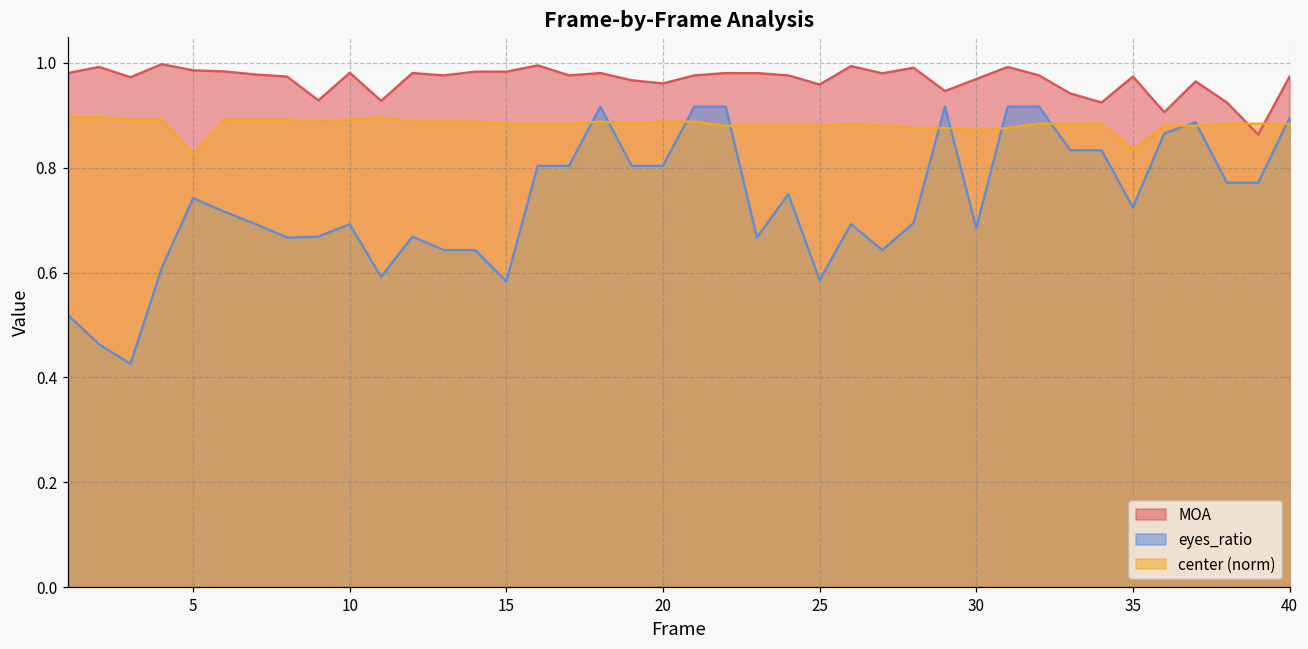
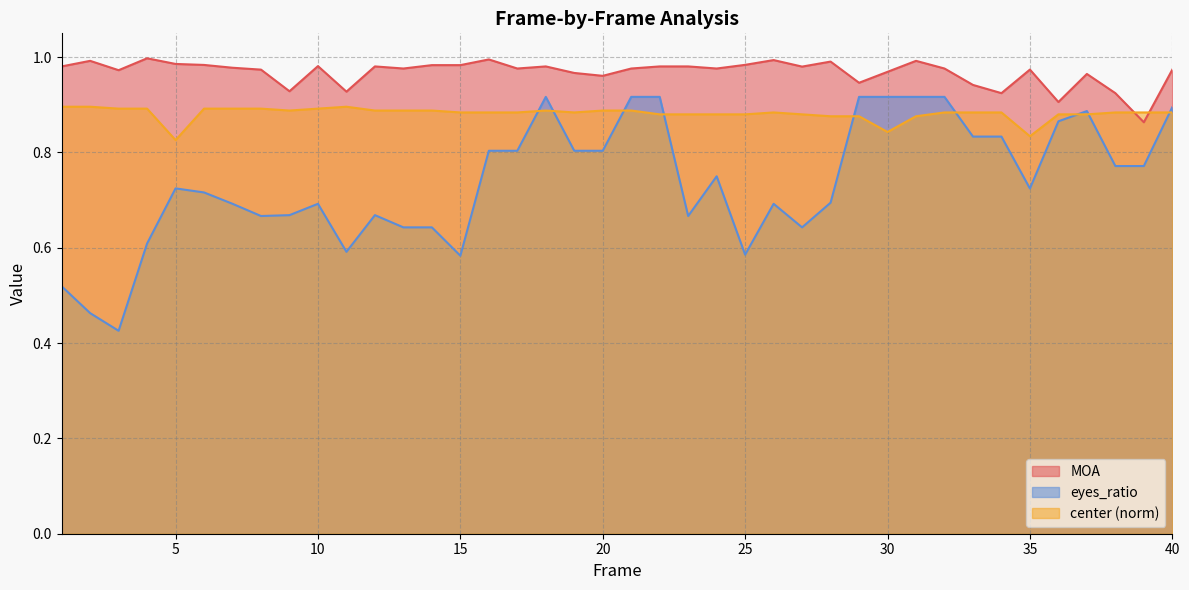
eyes_ratio, 5: 0.74 -> 0.72
MOA, 25: 0.96 -> 0.98
eyes_ratio, 30: 0.68 -> 0.92
center (norm), 30: 0.87 -> 0.84
